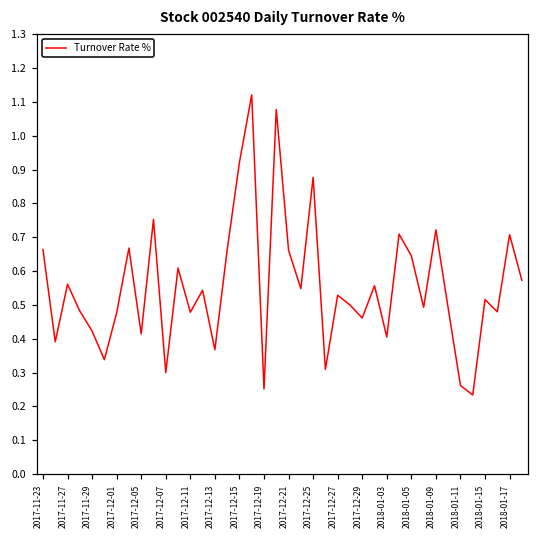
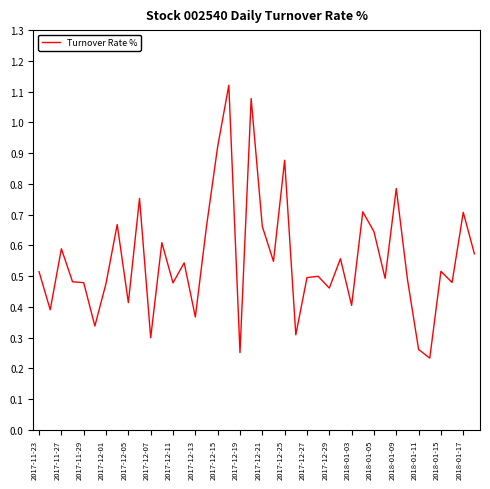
2017-11-23: 0.66 -> 0.51
2017-11-27: 0.56 -> 0.59
2017-11-29: 0.42 -> 0.48
2017-12-27: 0.53 -> 0.50
2018-01-09: 0.72 -> 0.79
